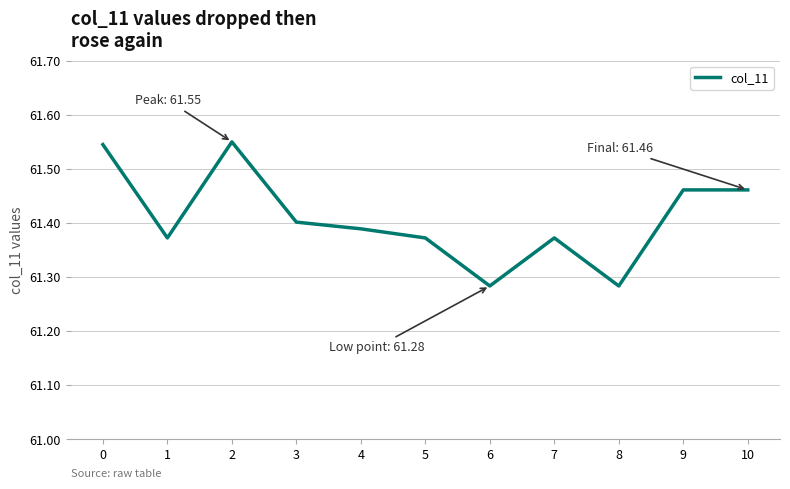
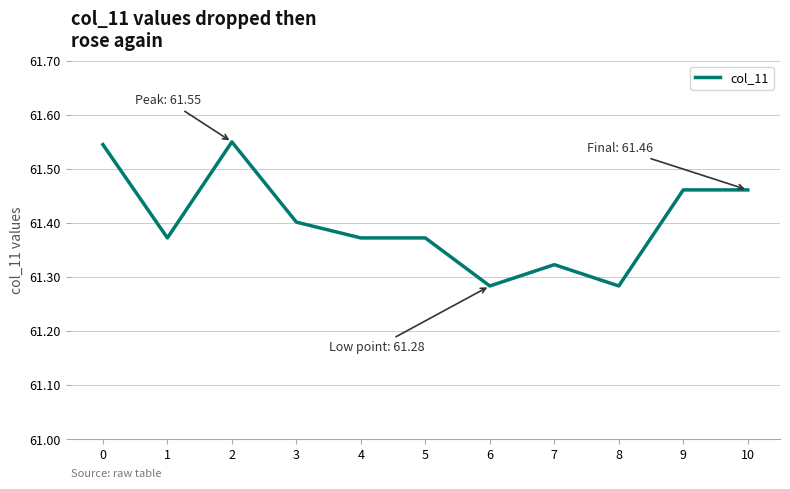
4: 61.39 -> 61.37
7: 61.37 -> 61.32
